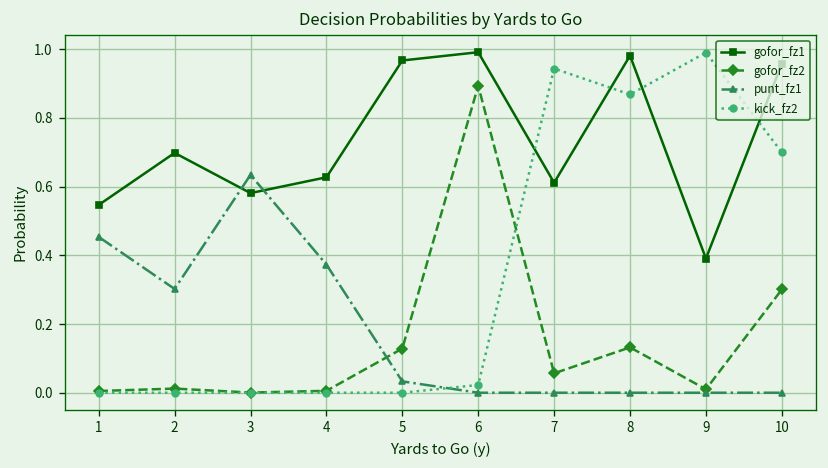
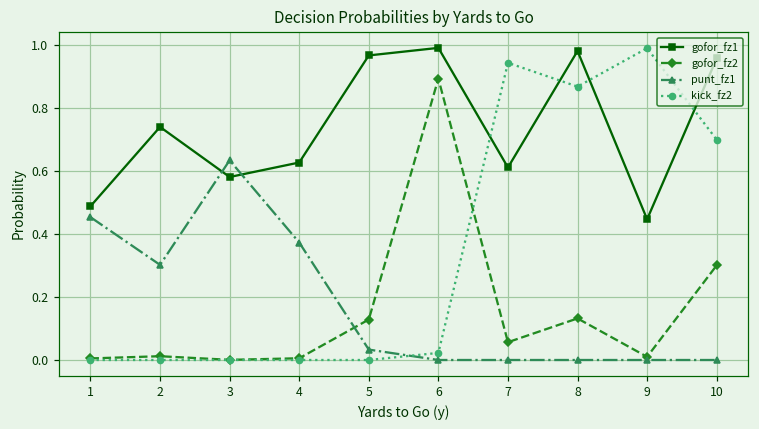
gofor_fz1, 1: 0.55 -> 0.49
gofor_fz1, 2: 0.70 -> 0.74
gofor_fz1, 9: 0.39 -> 0.45
